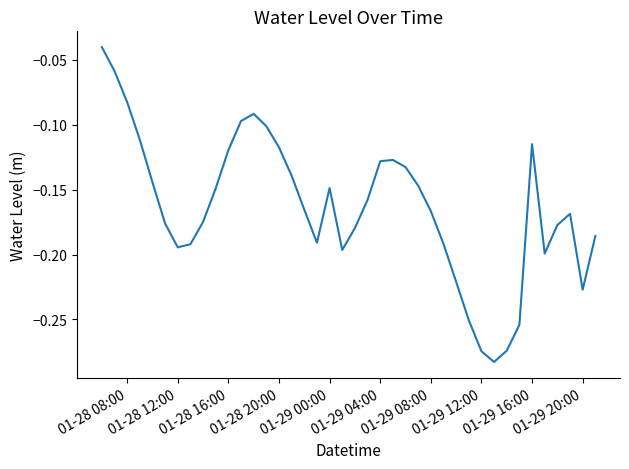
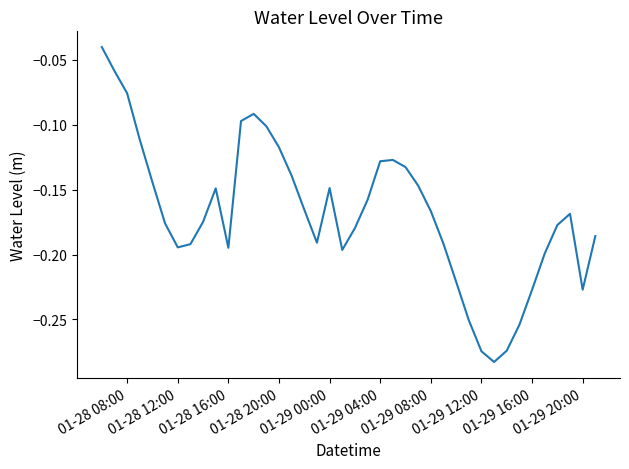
01-28 08:00: -0.082 -> -0.076
01-28 16:00: -0.120 -> -0.195
01-29 16:00: -0.115 -> -0.227
